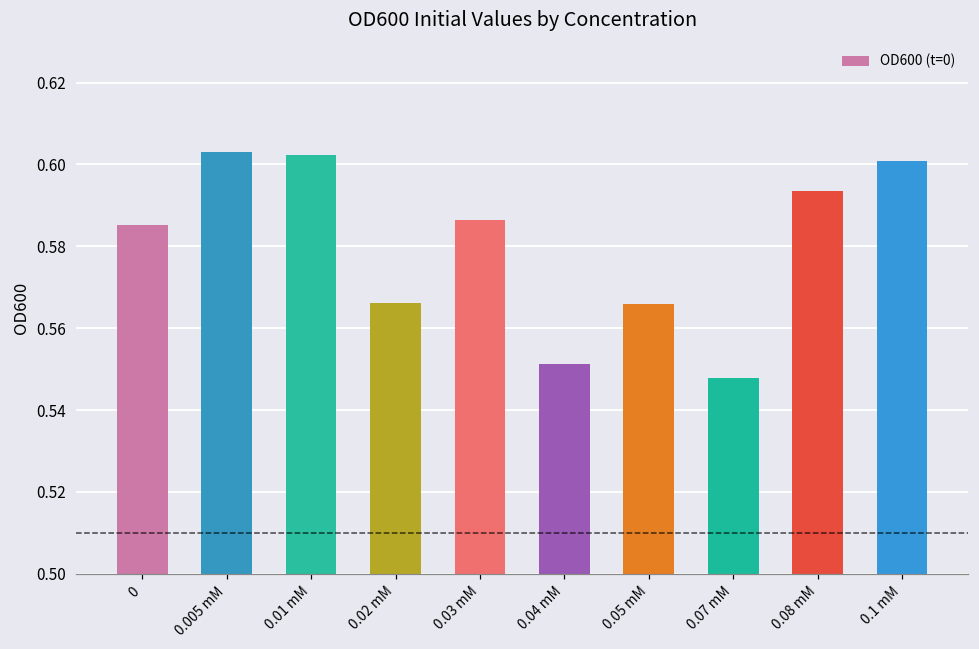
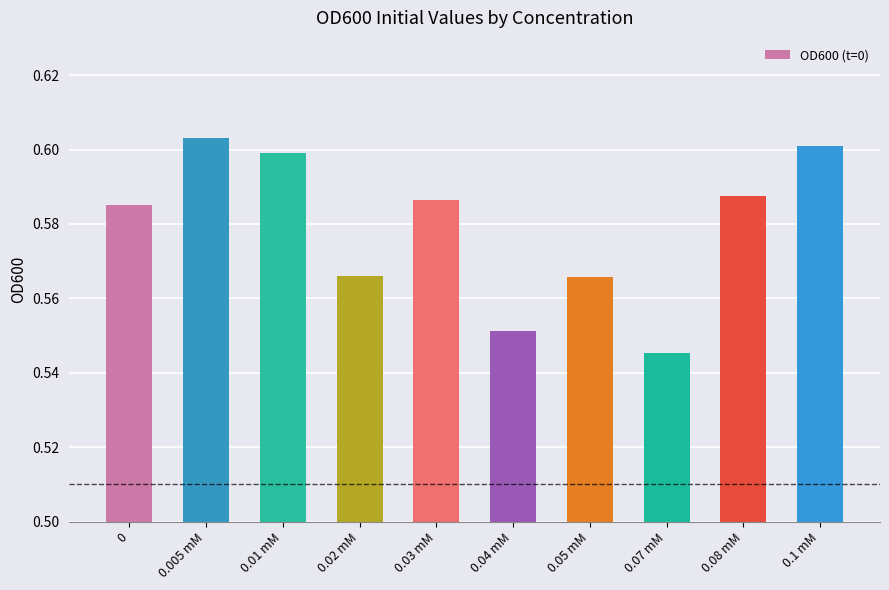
0.01 mM: 0.602 -> 0.599
0.07 mM: 0.548 -> 0.545
0.08 mM: 0.593 -> 0.588
